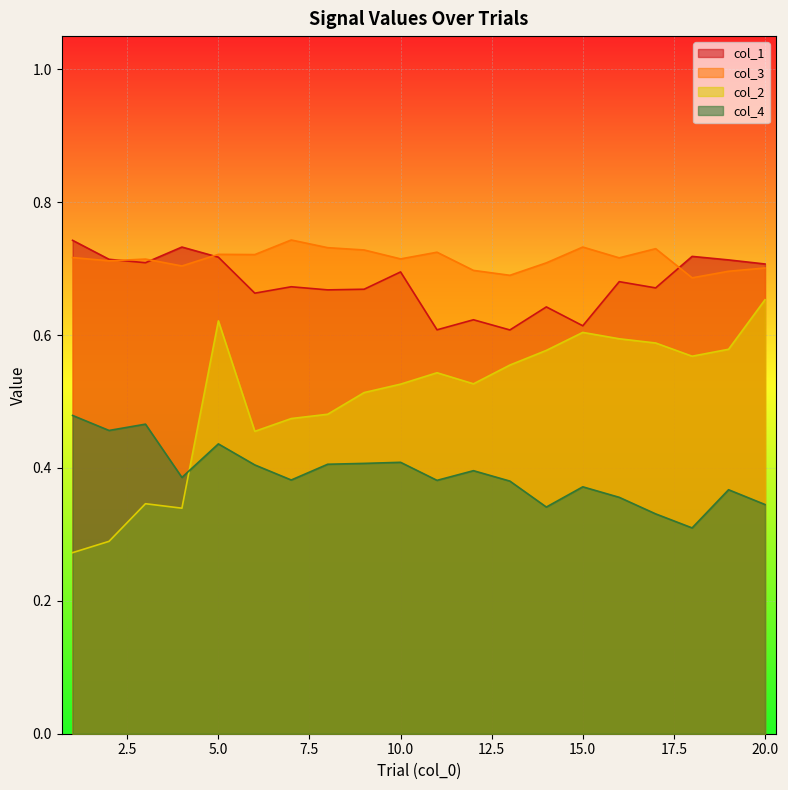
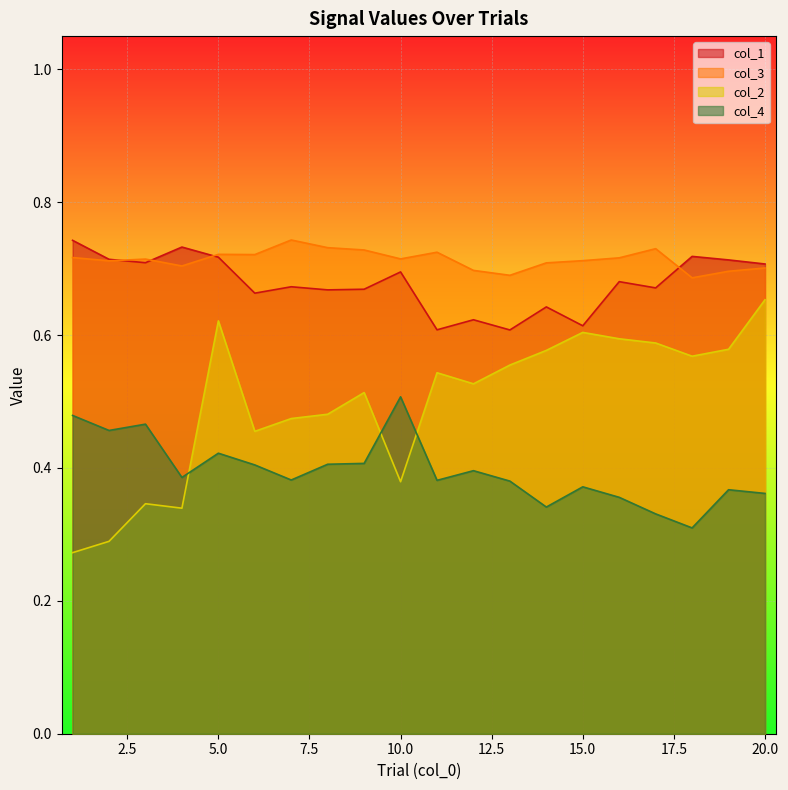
col_4, 5.0: 0.44 -> 0.42
col_2, 10.0: 0.53 -> 0.38
col_4, 10.0: 0.41 -> 0.51
col_3, 15.0: 0.73 -> 0.71
col_4, 20.0: 0.34 -> 0.36
